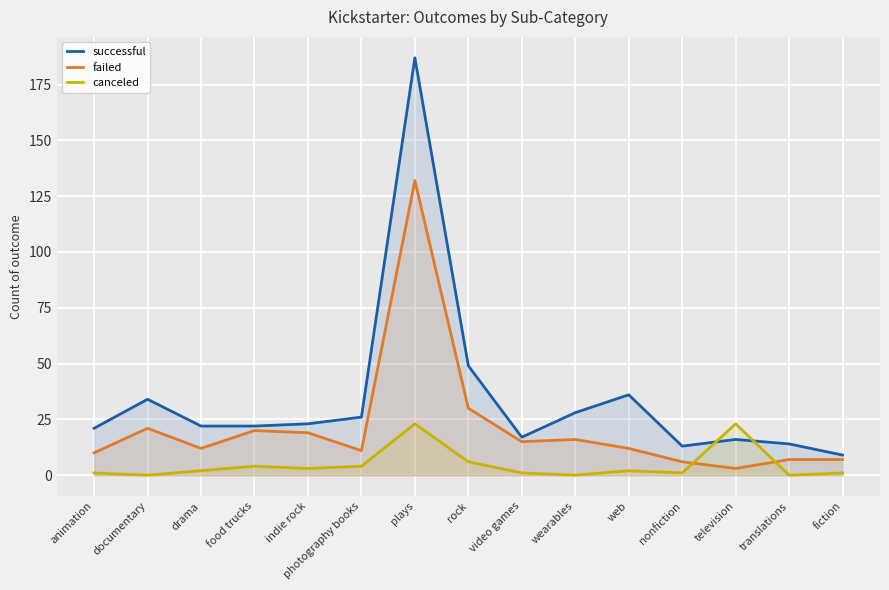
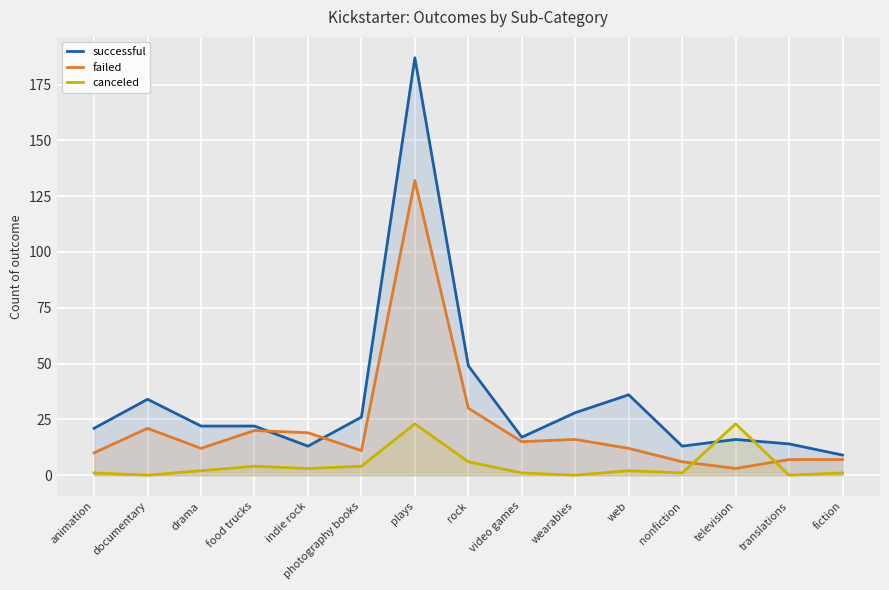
successful, indie rock: 23 -> 13
